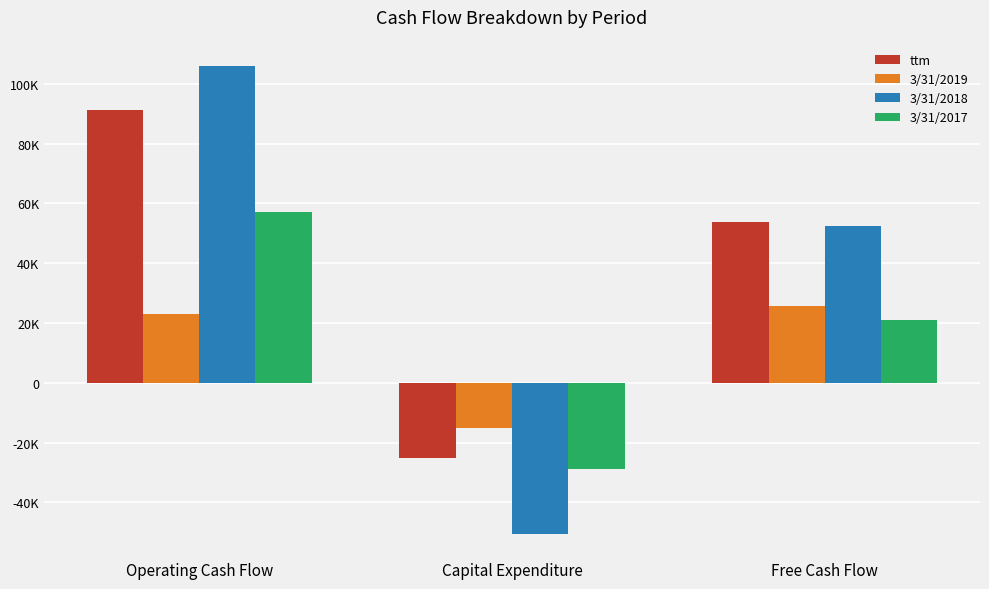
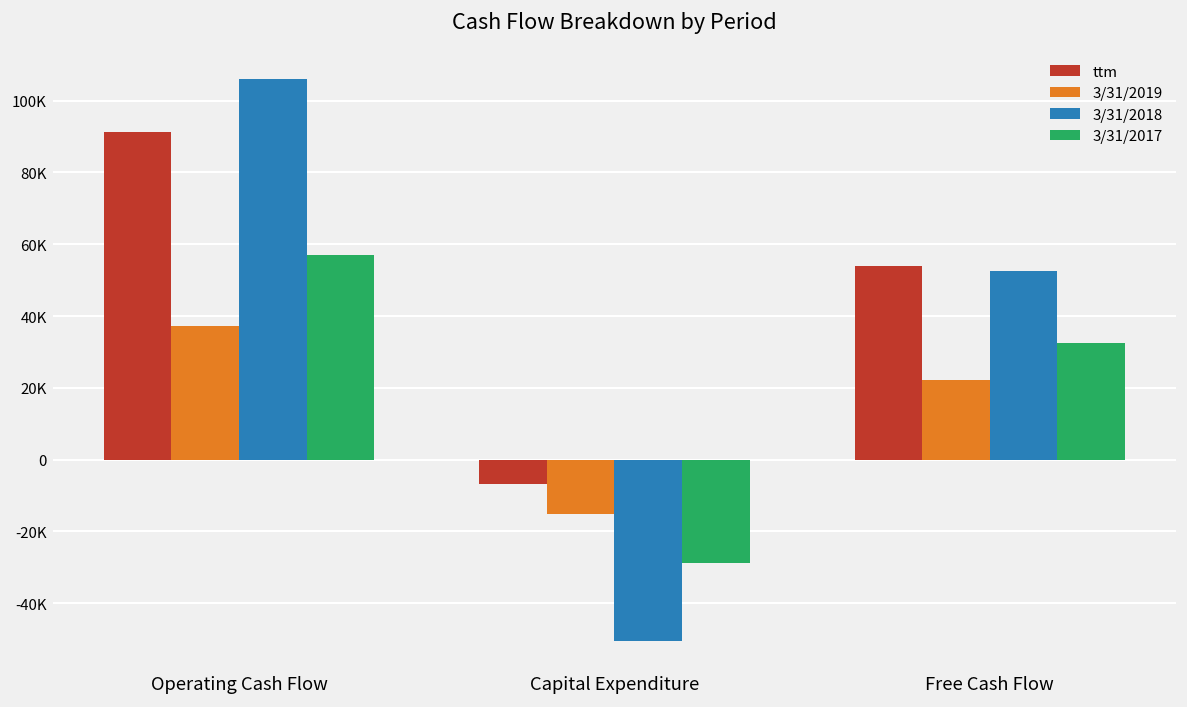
3/31/2019, Operating Cash Flow: 23000 -> 37000
ttm, Capital Expenditure: -25000 -> -7000
3/31/2019, Free Cash Flow: 26000 -> 22000
3/31/2017, Free Cash Flow: 21000 -> 33000
